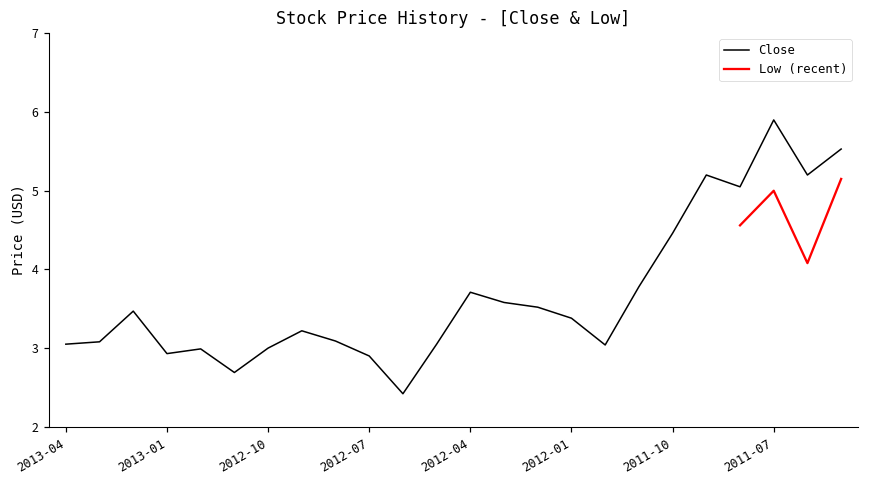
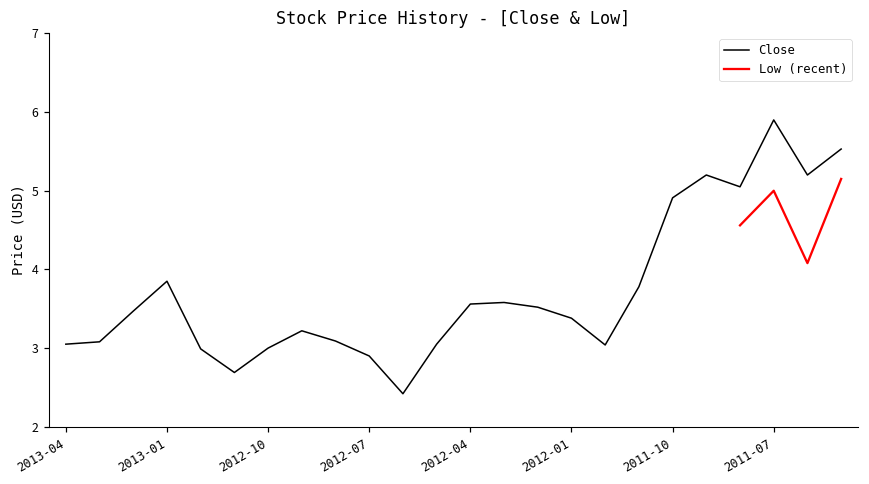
Close, 2013-01: 2.9 -> 3.9
Close, 2012-04: 3.7 -> 3.6
Close, 2011-10: 4.5 -> 4.9
